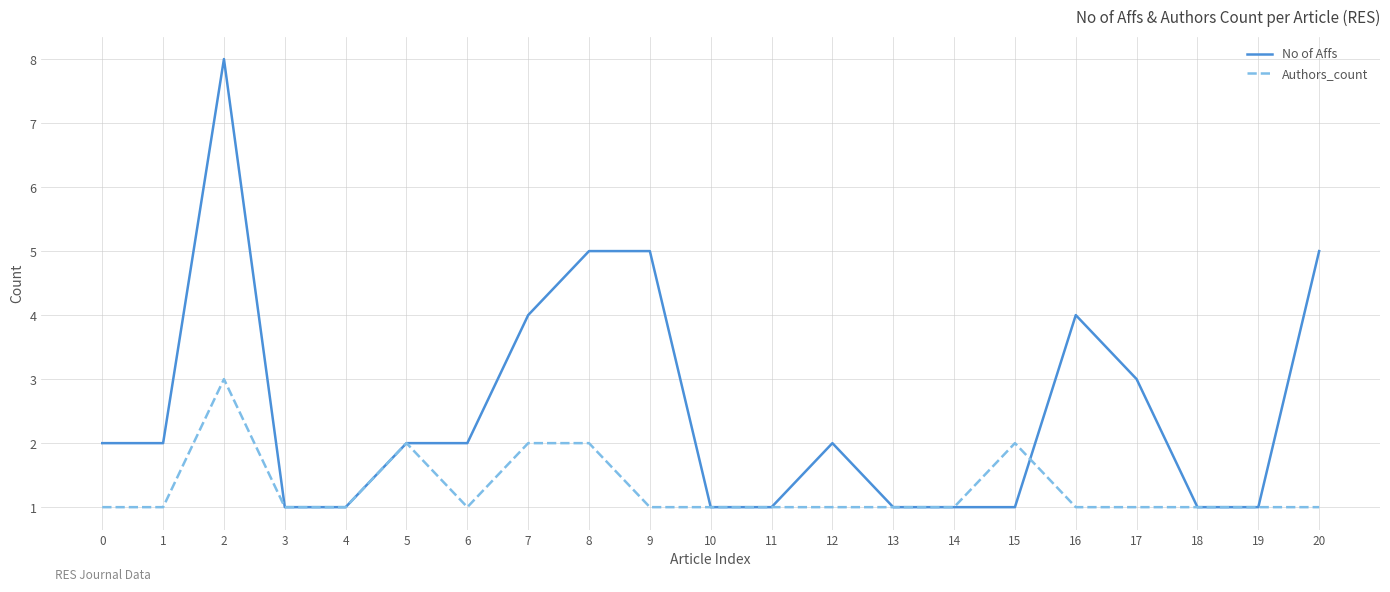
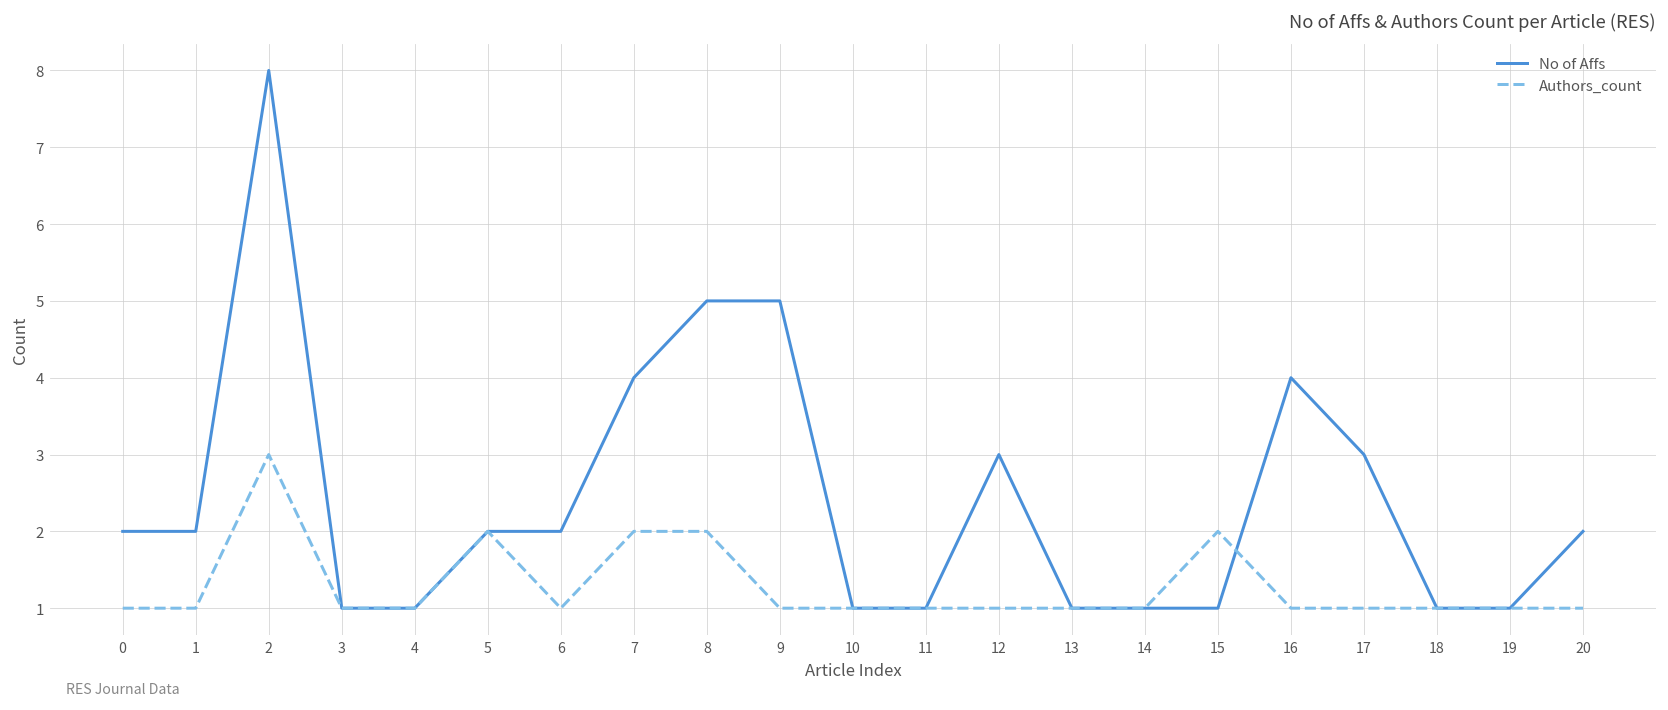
No of Affs, 12: 2 -> 3
No of Affs, 20: 5 -> 2
